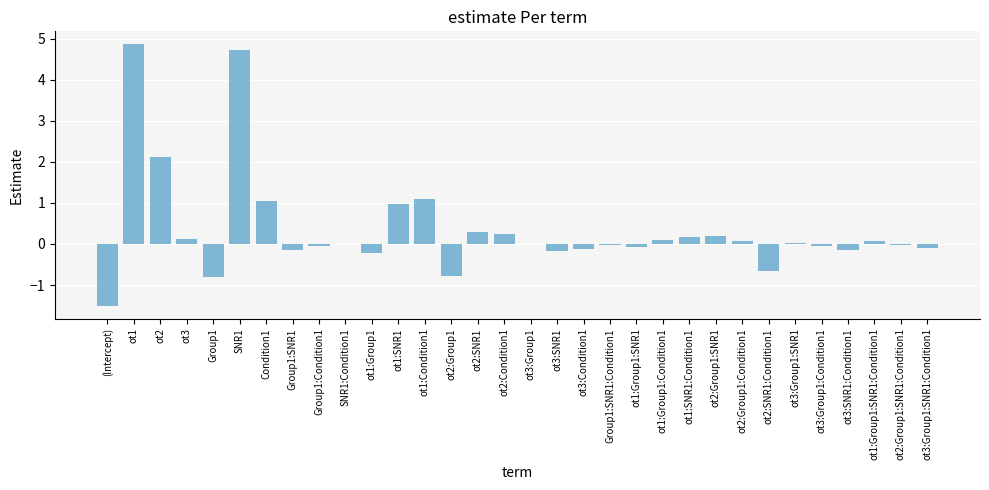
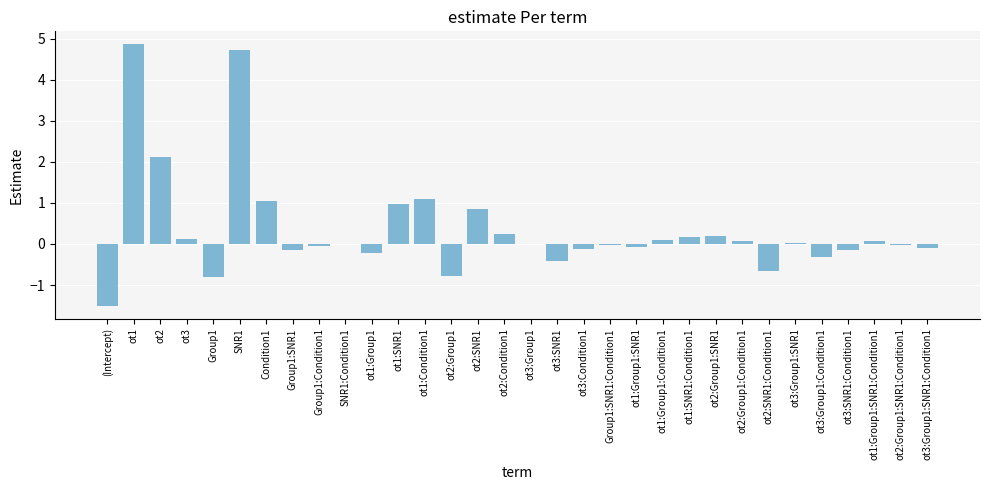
ot2:SNR1: 0.3 -> 0.9
ot3:SNR1: -0.2 -> -0.4
ot3:Group1:Condition1: 0.0 -> -0.3
